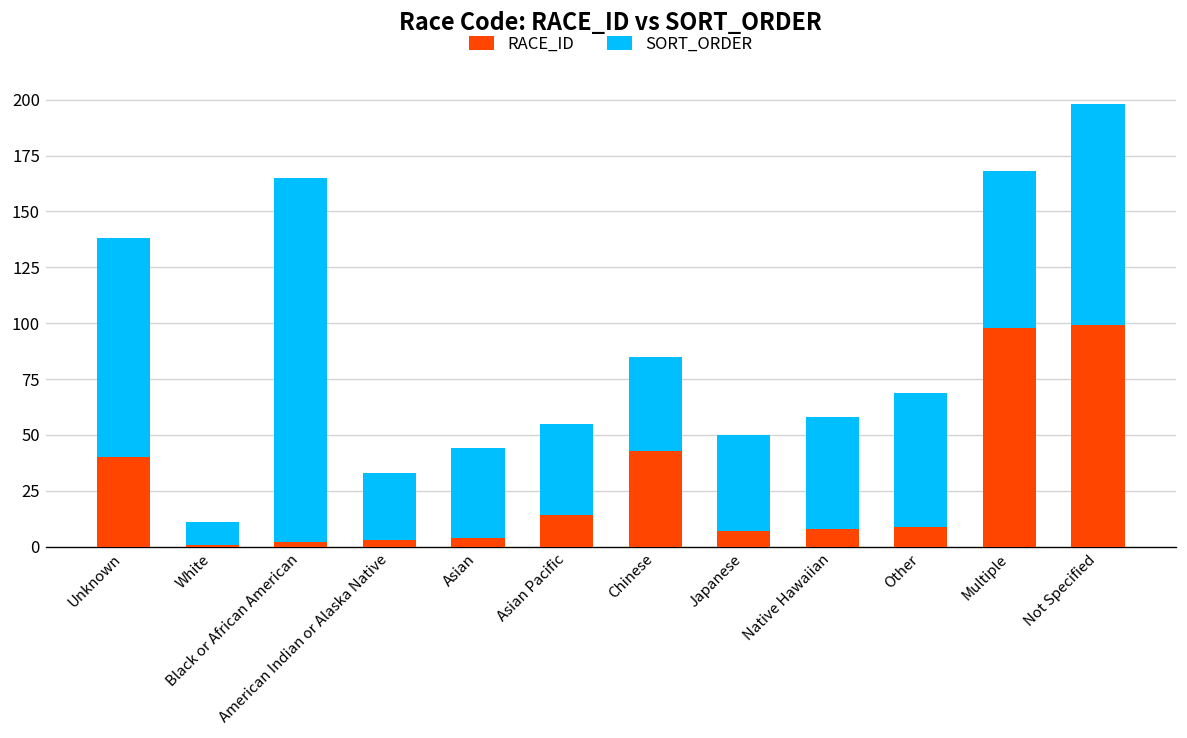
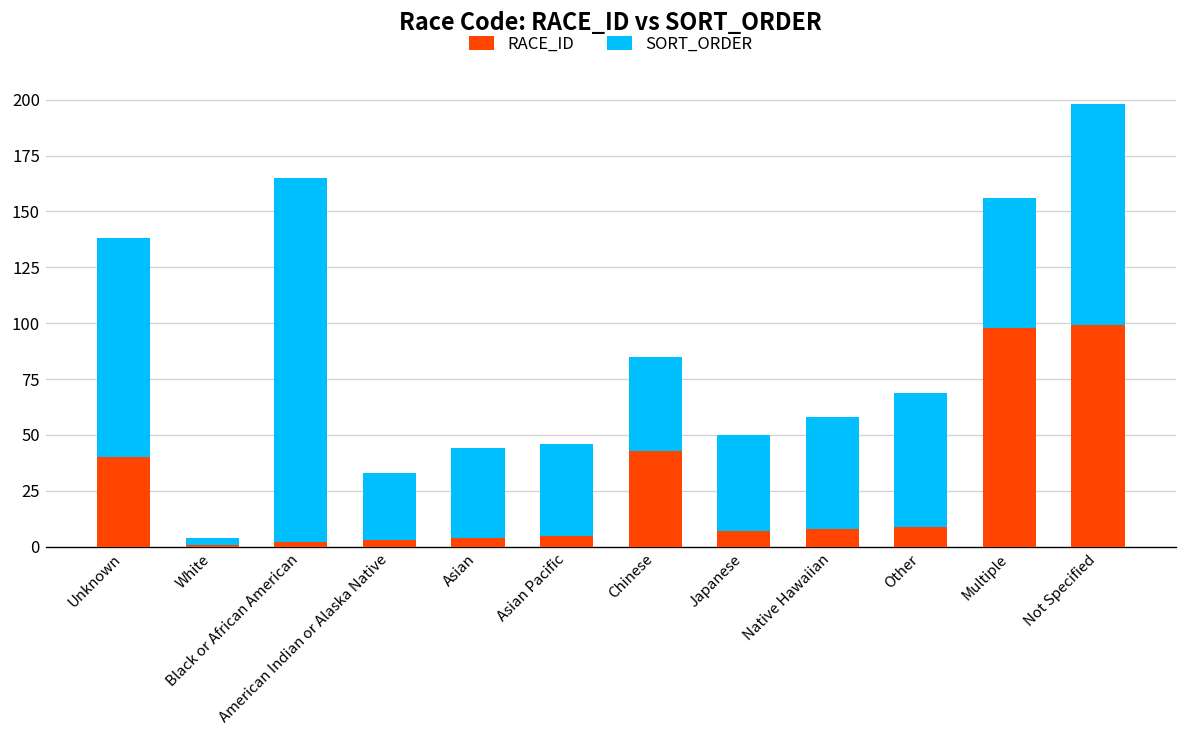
SORT_ORDER, White: 10 -> 3
RACE_ID, Asian Pacific: 14 -> 5
SORT_ORDER, Multiple: 70 -> 58
